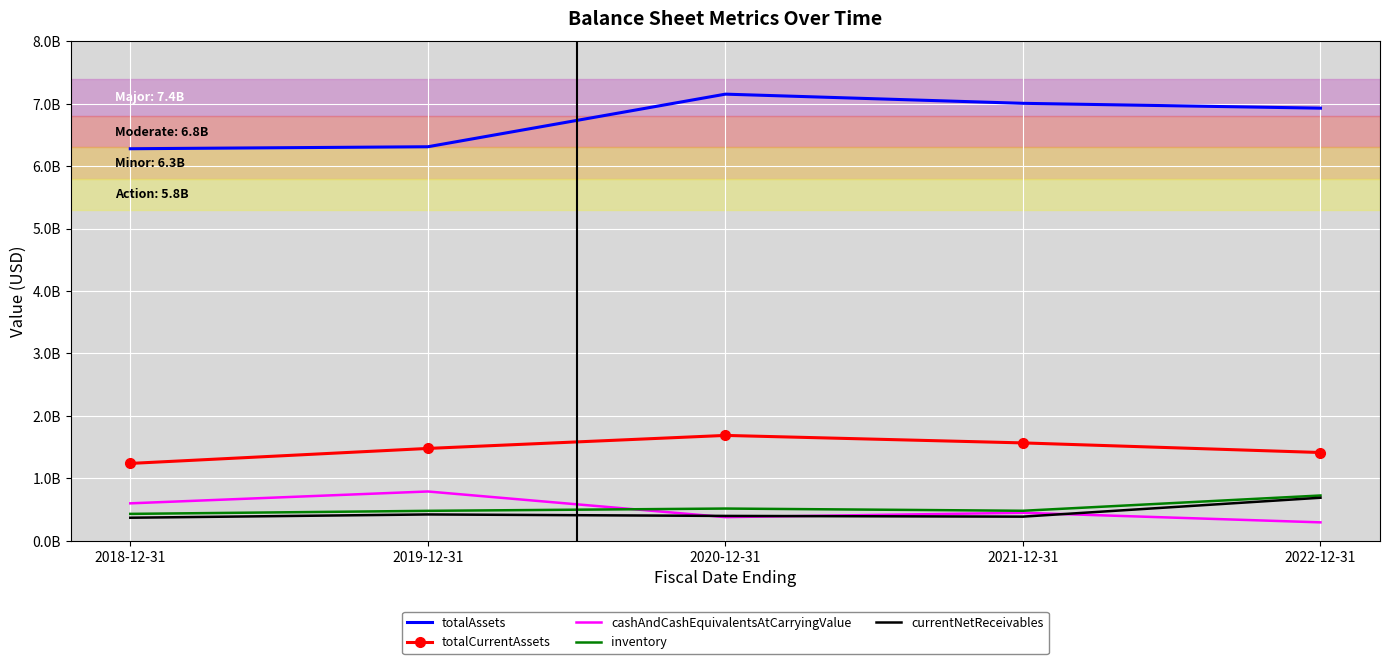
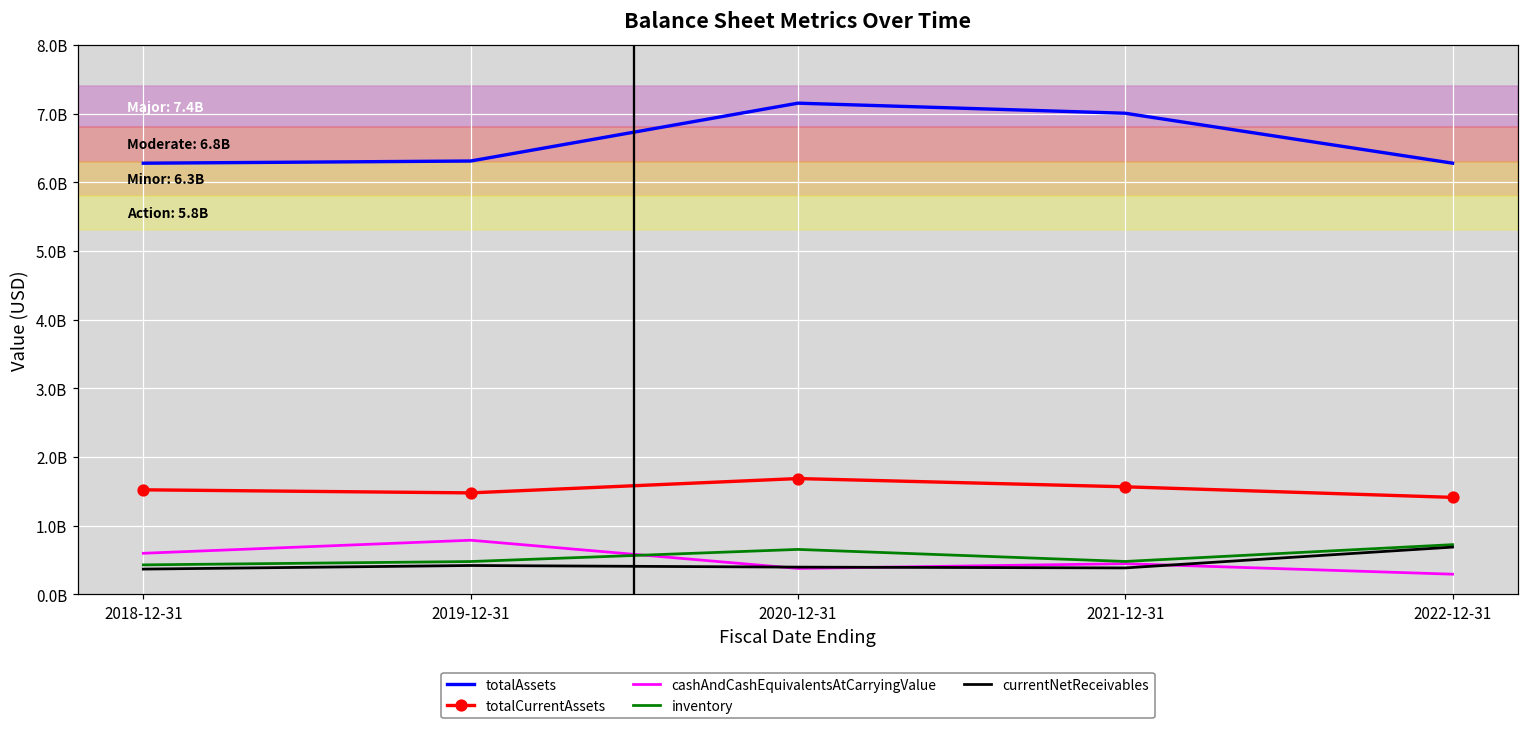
totalCurrentAssets, 2018-12-31: 1200000000 -> 1500000000
inventory, 2020-12-31: 500000000 -> 700000000
totalAssets, 2022-12-31: 6900000000 -> 6300000000
